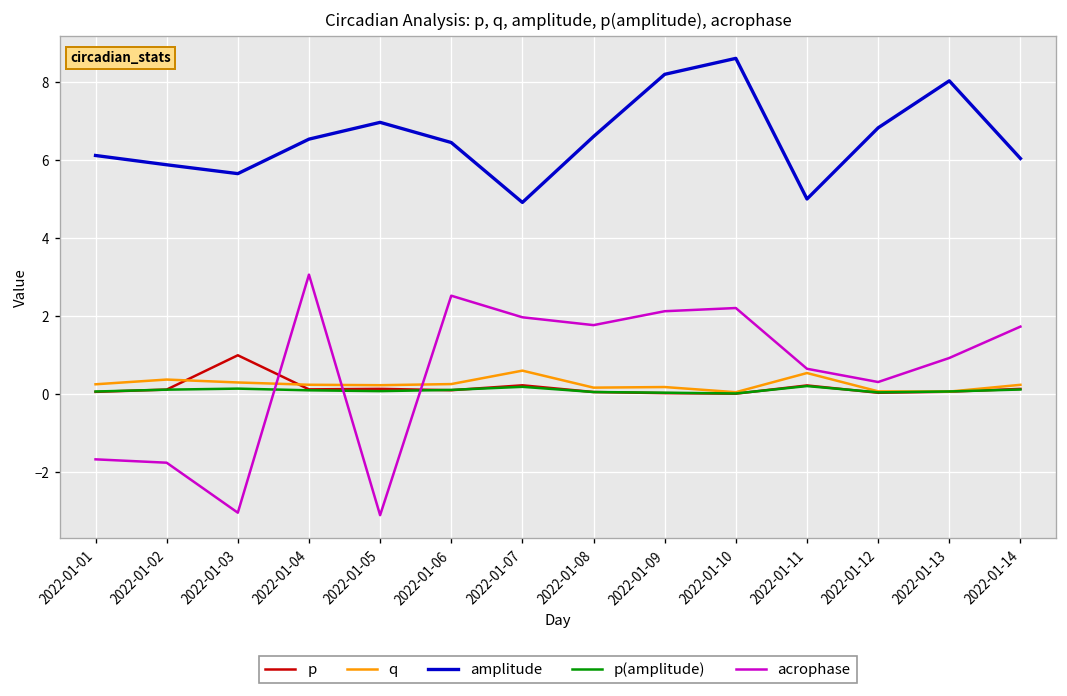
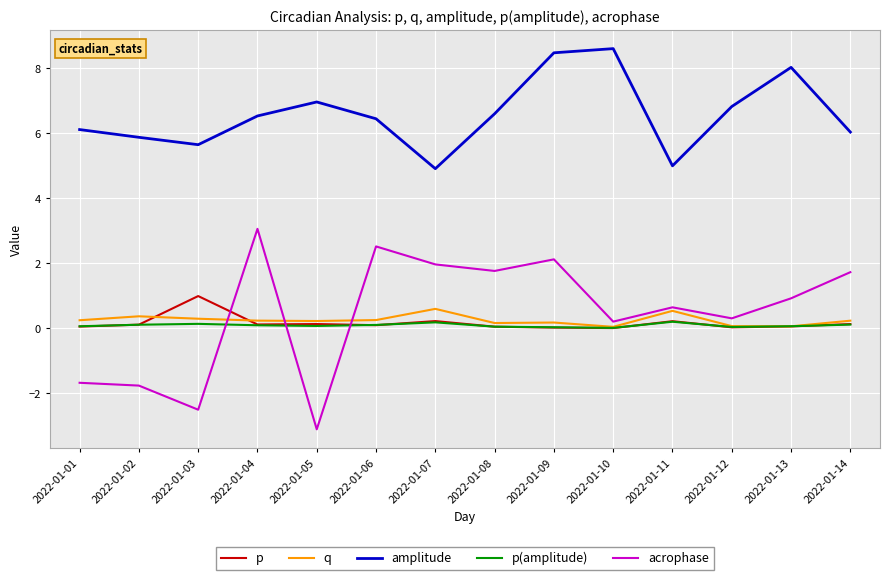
acrophase, 2022-01-03: -3.0 -> -2.5
amplitude, 2022-01-09: 8.2 -> 8.5
acrophase, 2022-01-10: 2.2 -> 0.2
